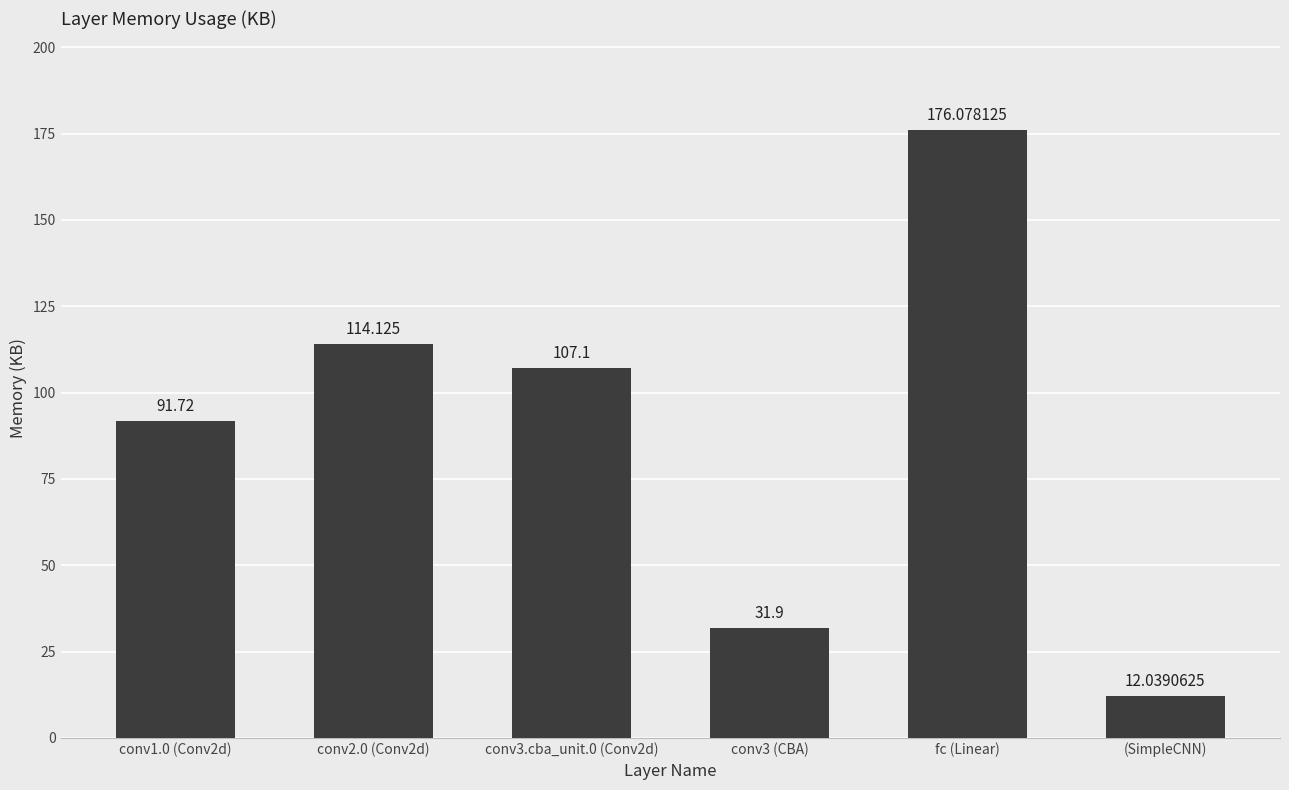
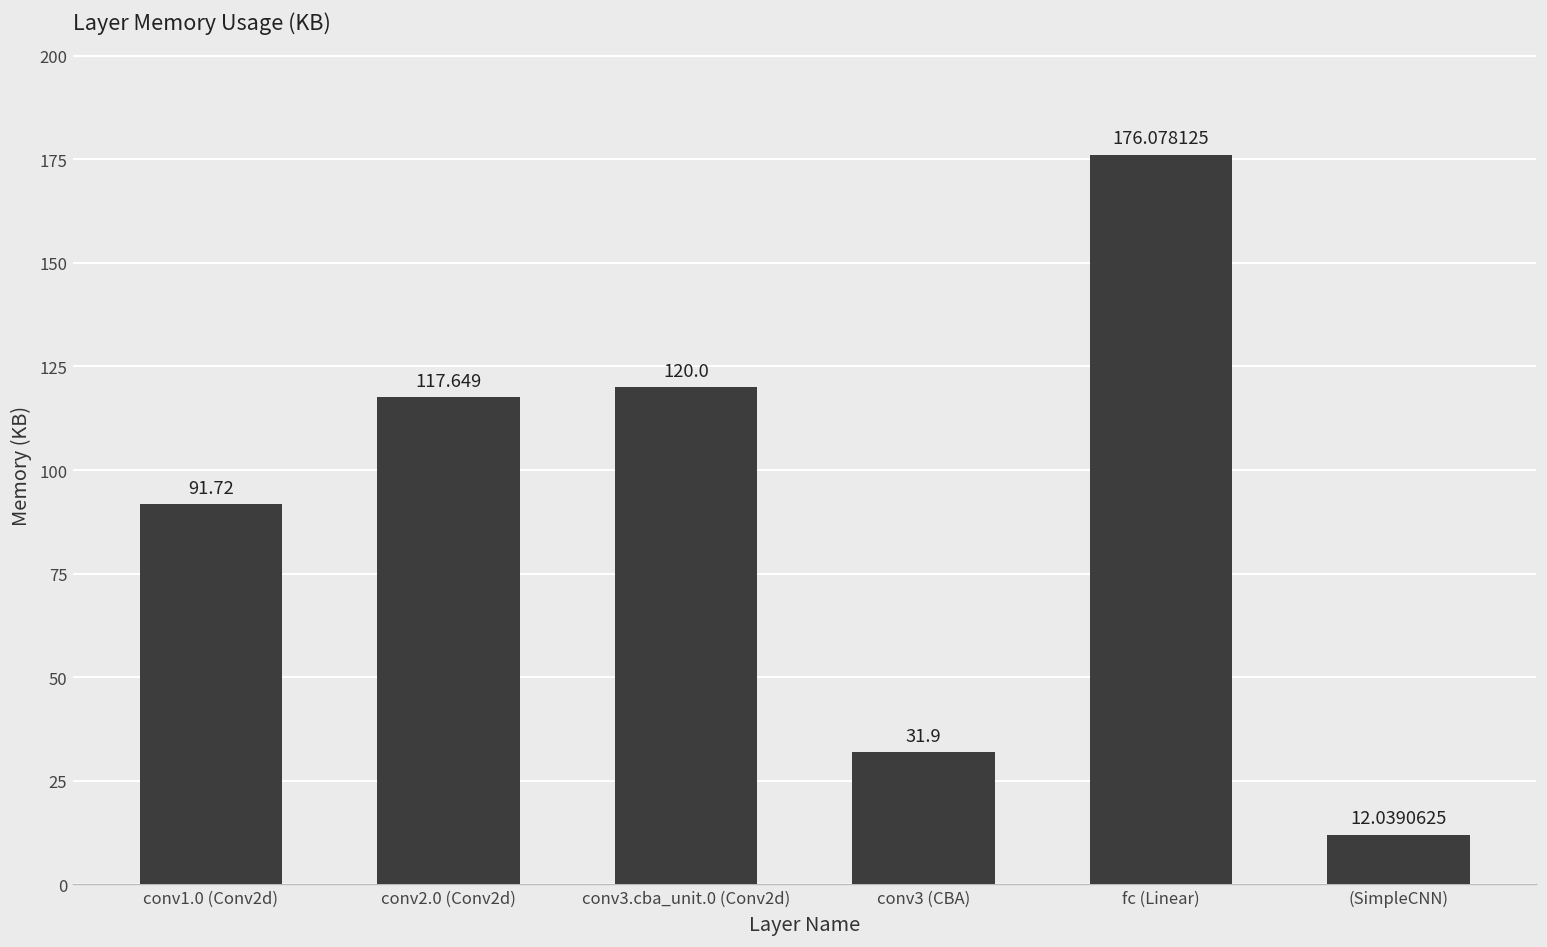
conv2.0 (Conv2d): 114.125 -> 117.649
conv3.cba_unit.0 (Conv2d): 107.1 -> 120.0
